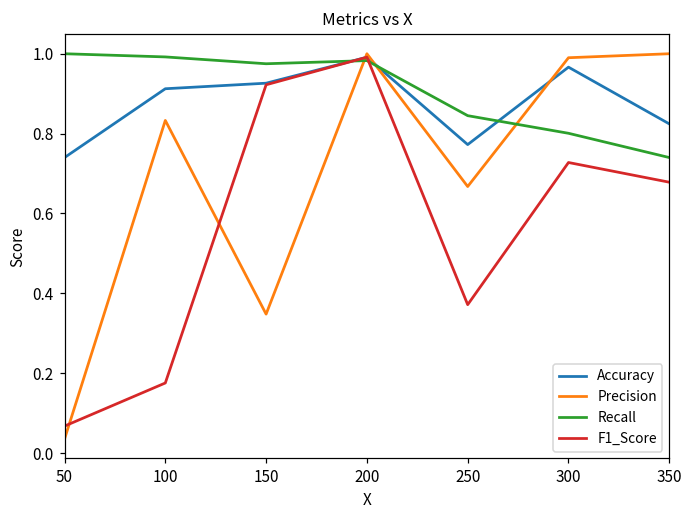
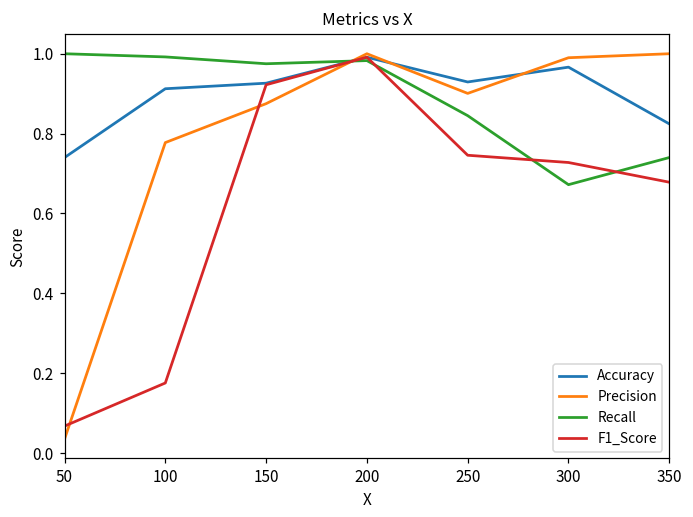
Precision, 100: 0.83 -> 0.78
Precision, 150: 0.35 -> 0.88
Accuracy, 250: 0.77 -> 0.93
Precision, 250: 0.67 -> 0.90
F1_Score, 250: 0.37 -> 0.75
Recall, 300: 0.80 -> 0.67
